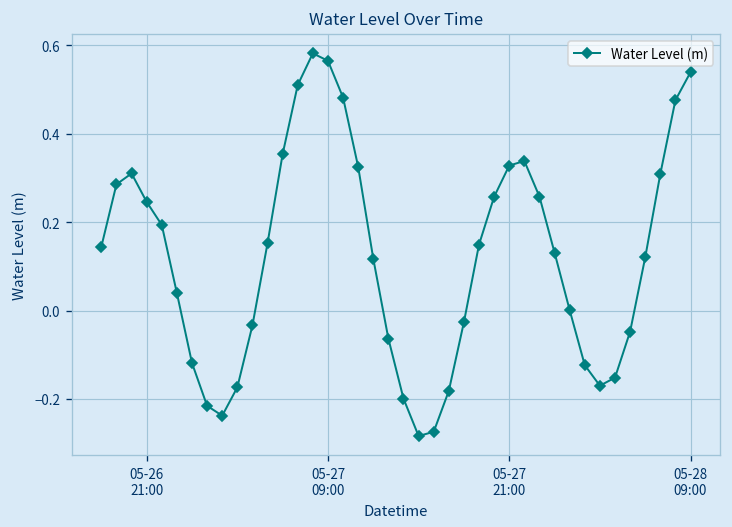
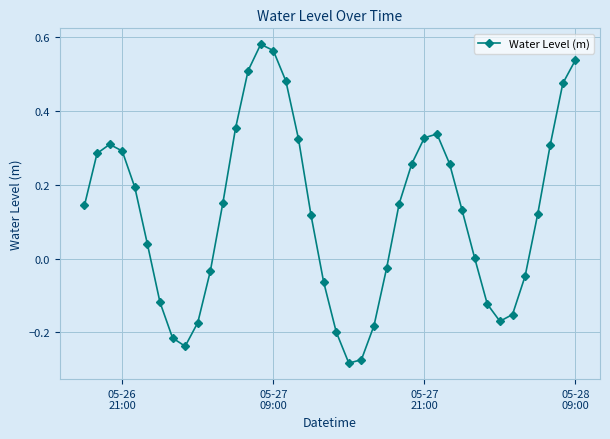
05-26 21:00: 0.25 -> 0.29
